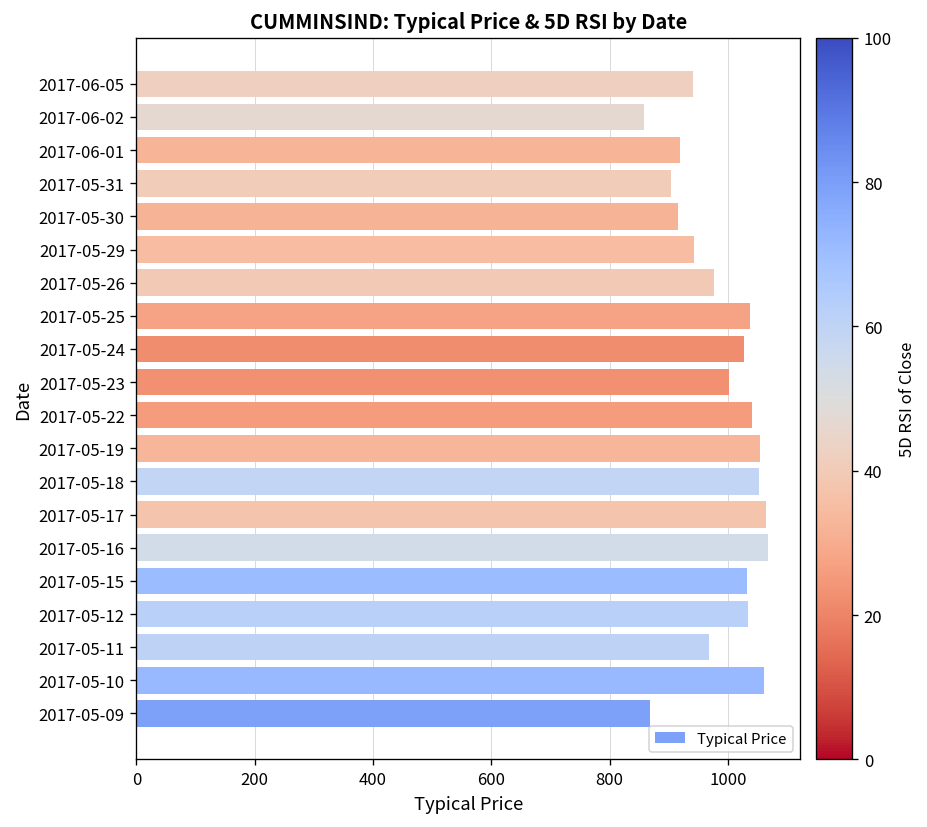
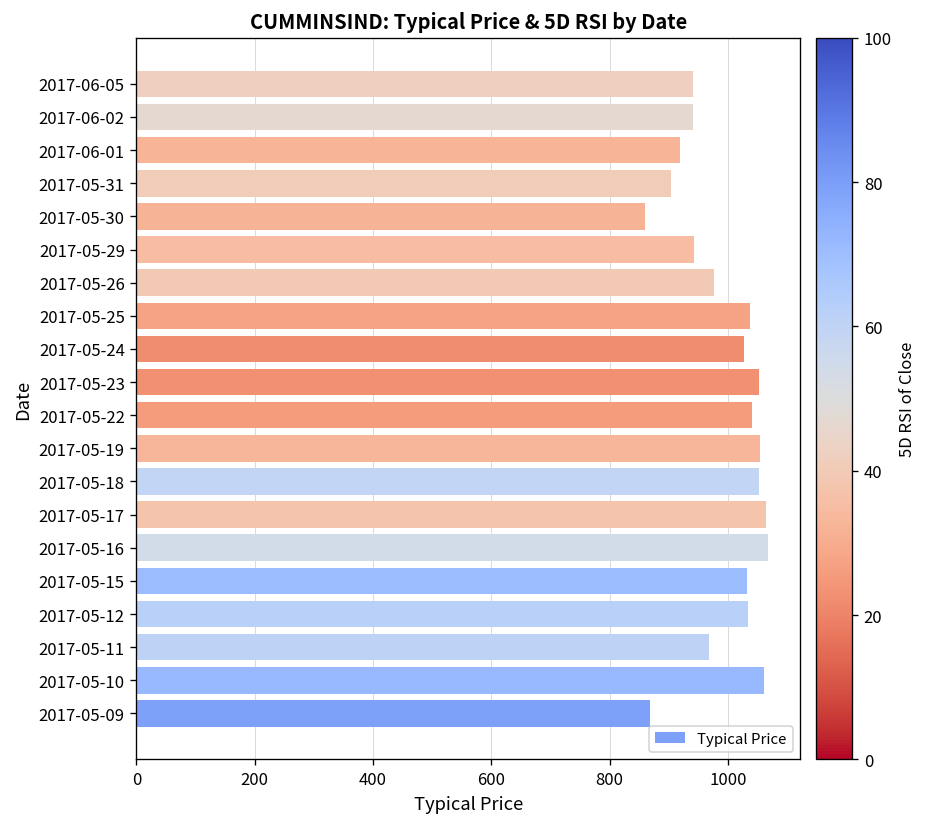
2017-06-02: 860 -> 940
2017-05-30: 920 -> 860
2017-05-23: 1000 -> 1050
